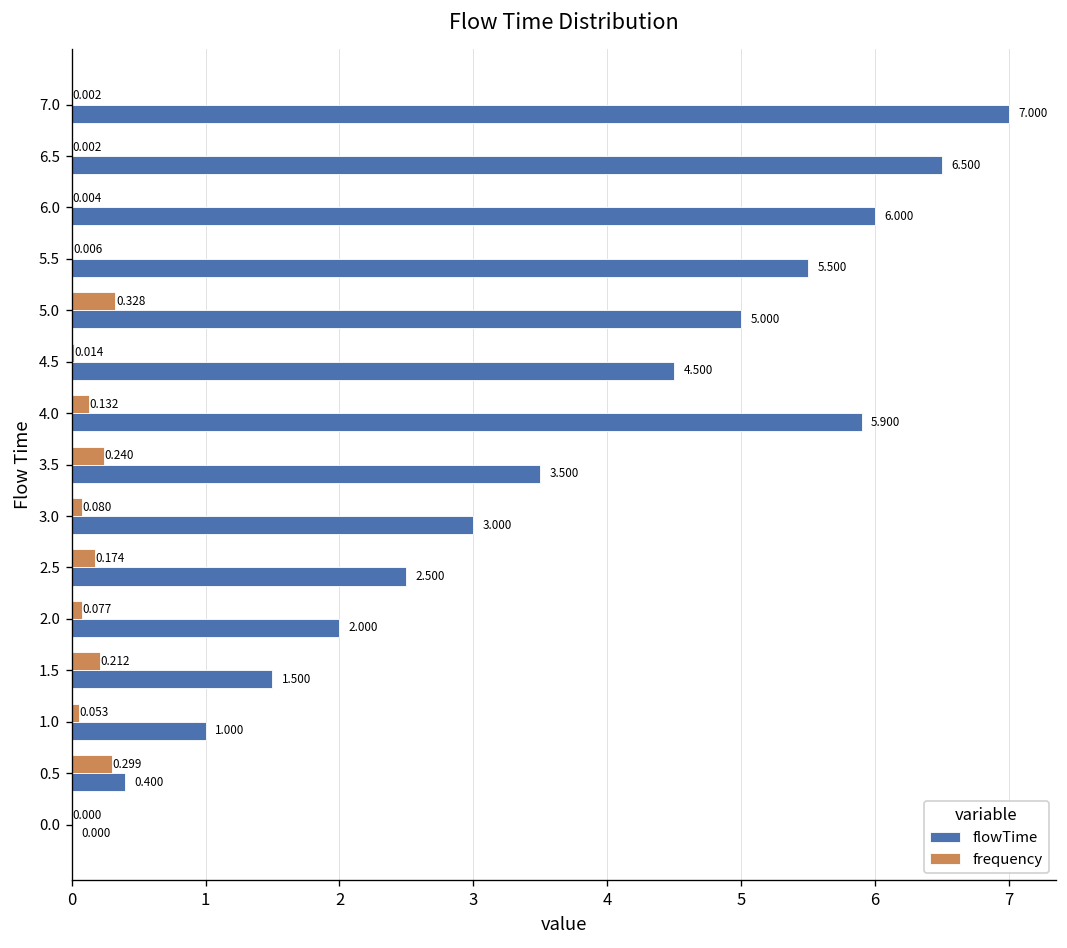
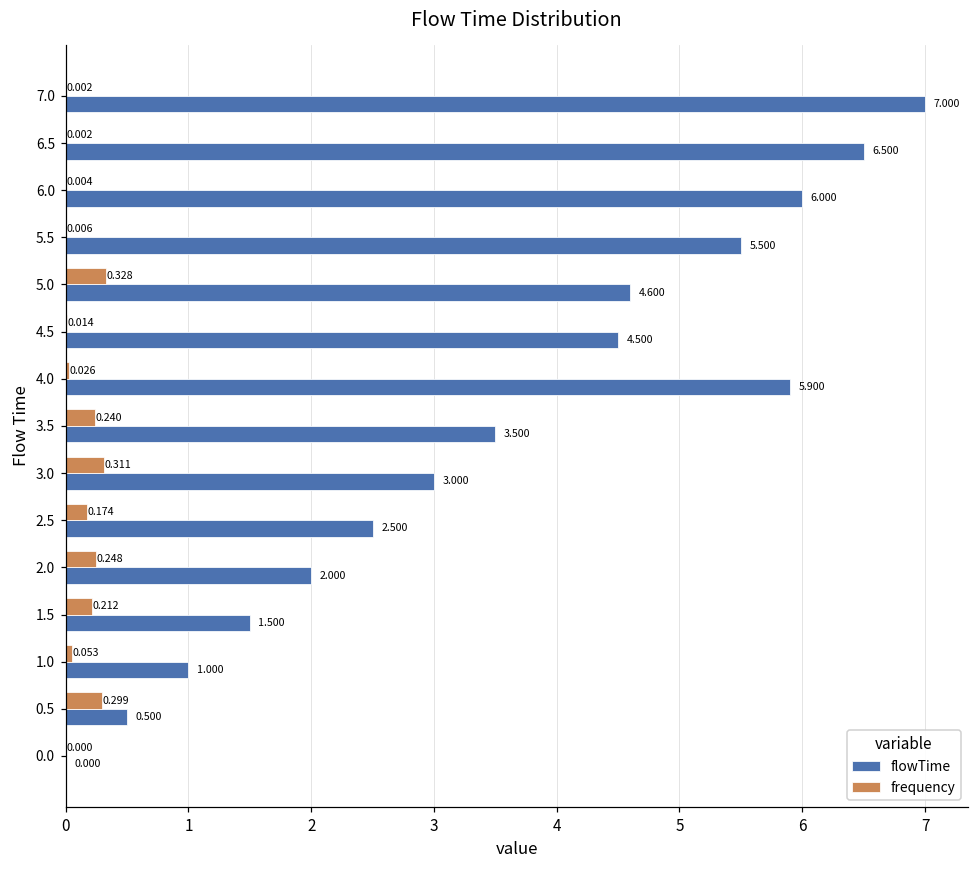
flowTime, 5.0: 5.000 -> 4.600
frequency, 4.0: 0.132 -> 0.026
frequency, 3.0: 0.080 -> 0.311
frequency, 2.0: 0.077 -> 0.248
flowTime, 0.5: 0.400 -> 0.500
